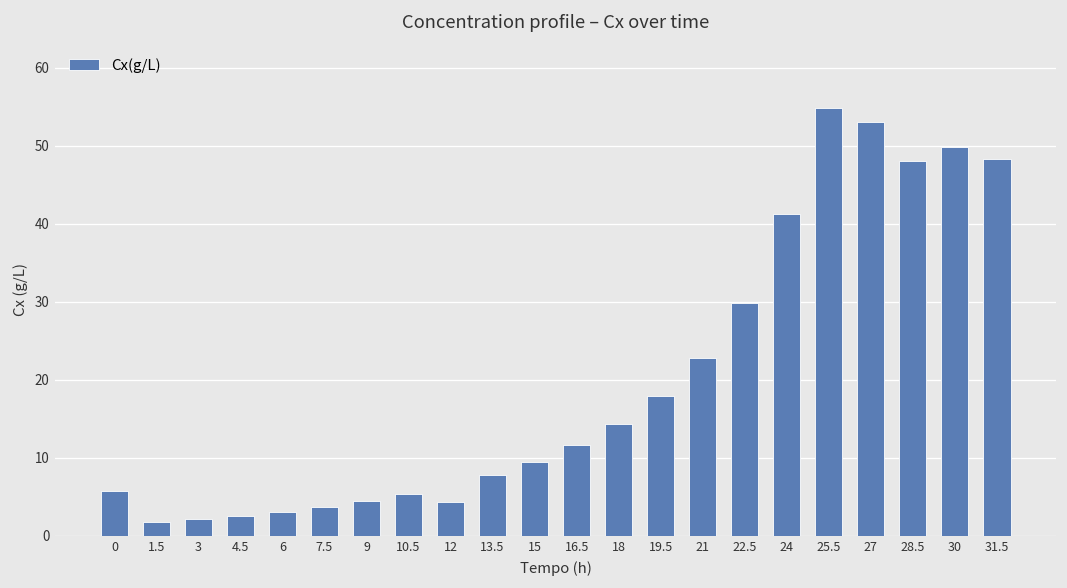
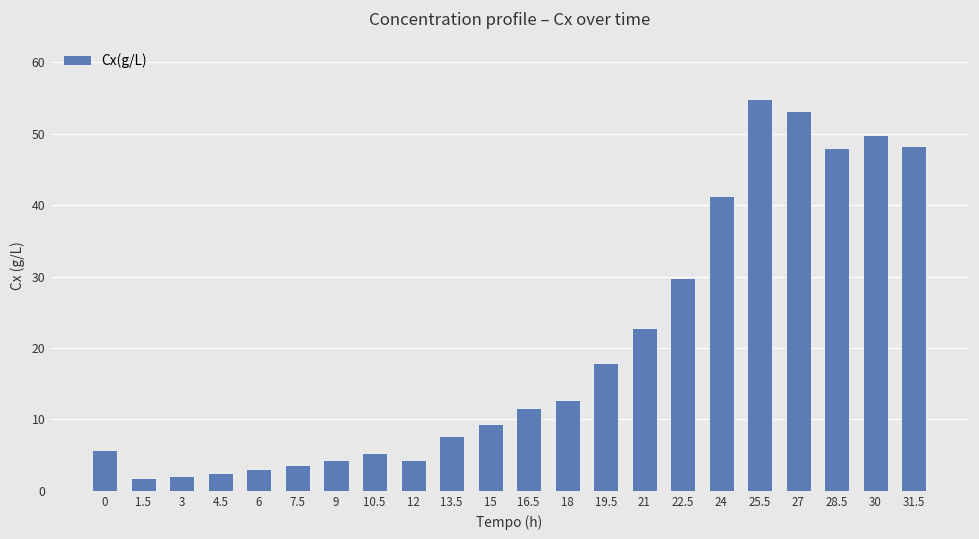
18: 14 -> 13
